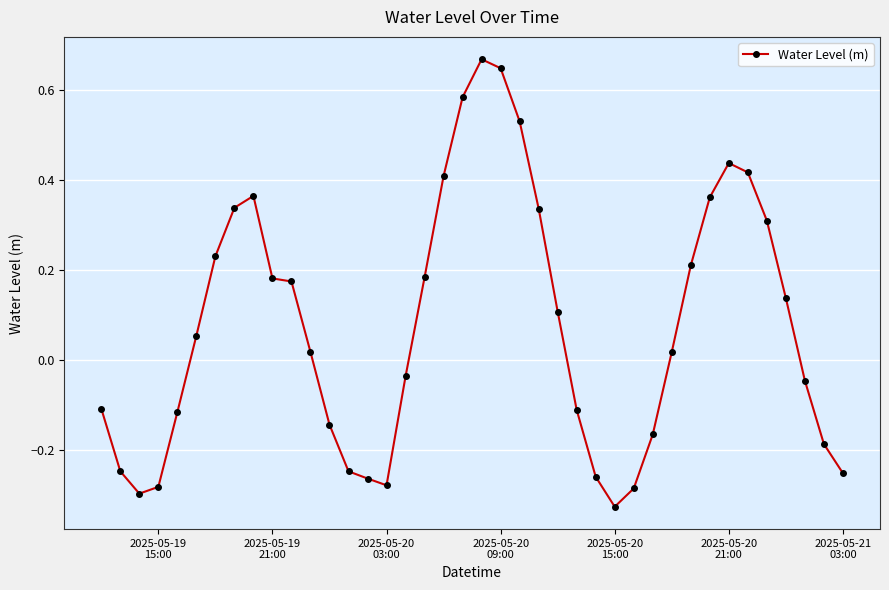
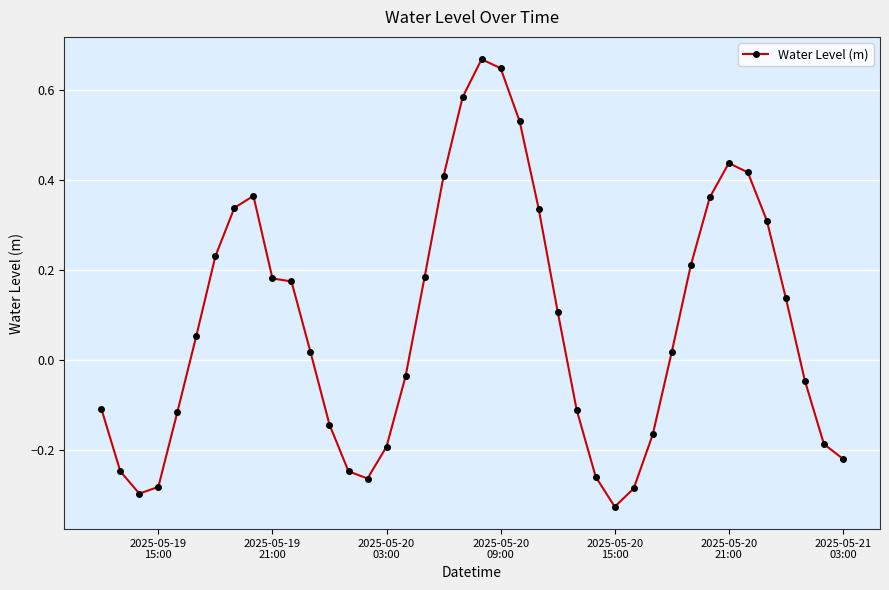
2025-05-20 03:00: -0.28 -> -0.19
2025-05-21 03:00: -0.25 -> -0.22
